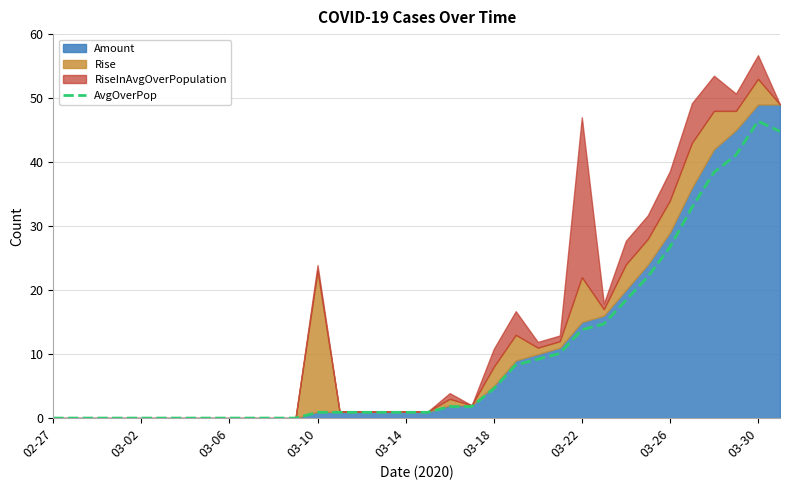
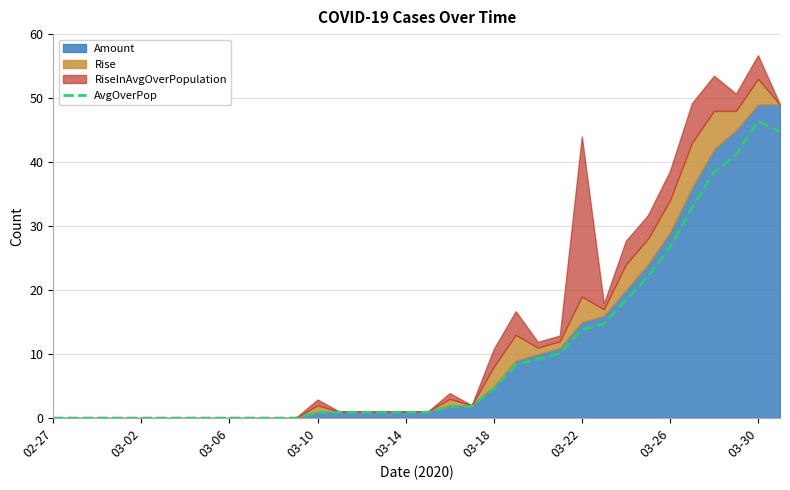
Rise, 03-10: 22 -> 1
Rise, 03-22: 7 -> 4
